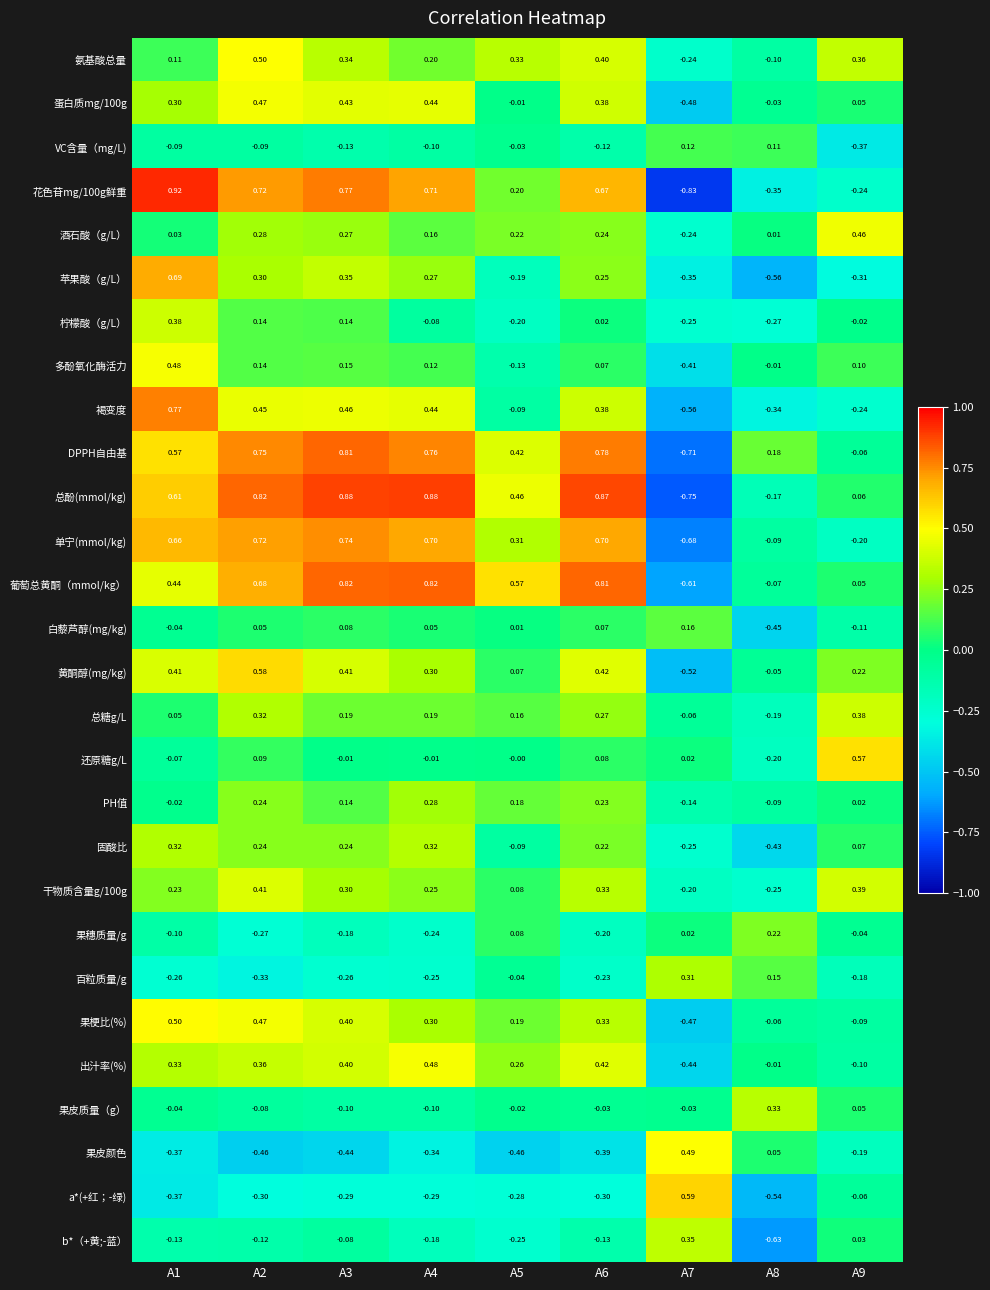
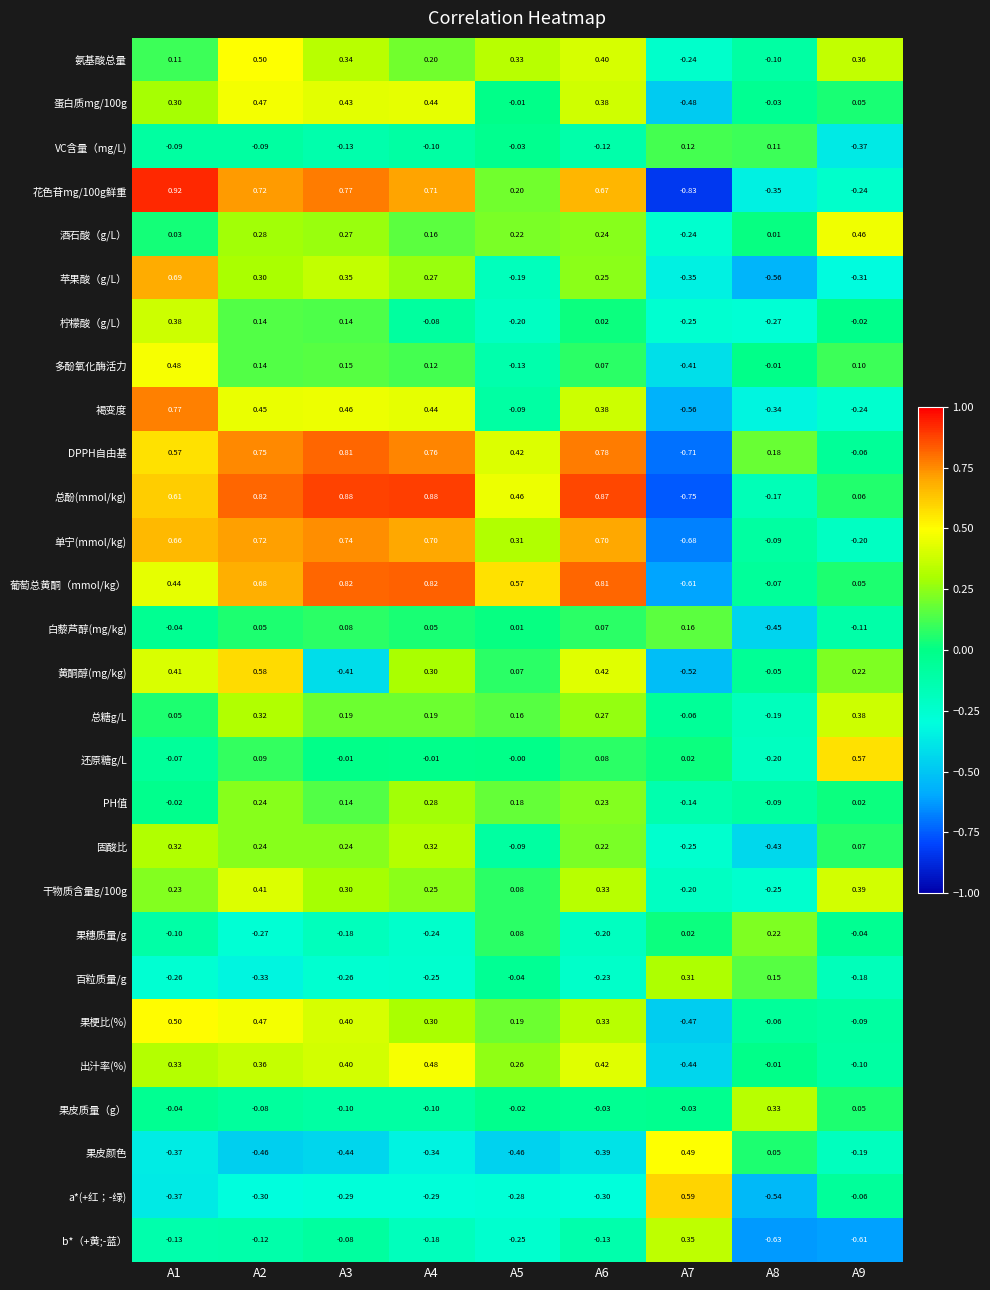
黄酮醇(mg/kg), A3: 0.41 -> -0.41
b*（+黄;-蓝）, A9: 0.03 -> -0.61
